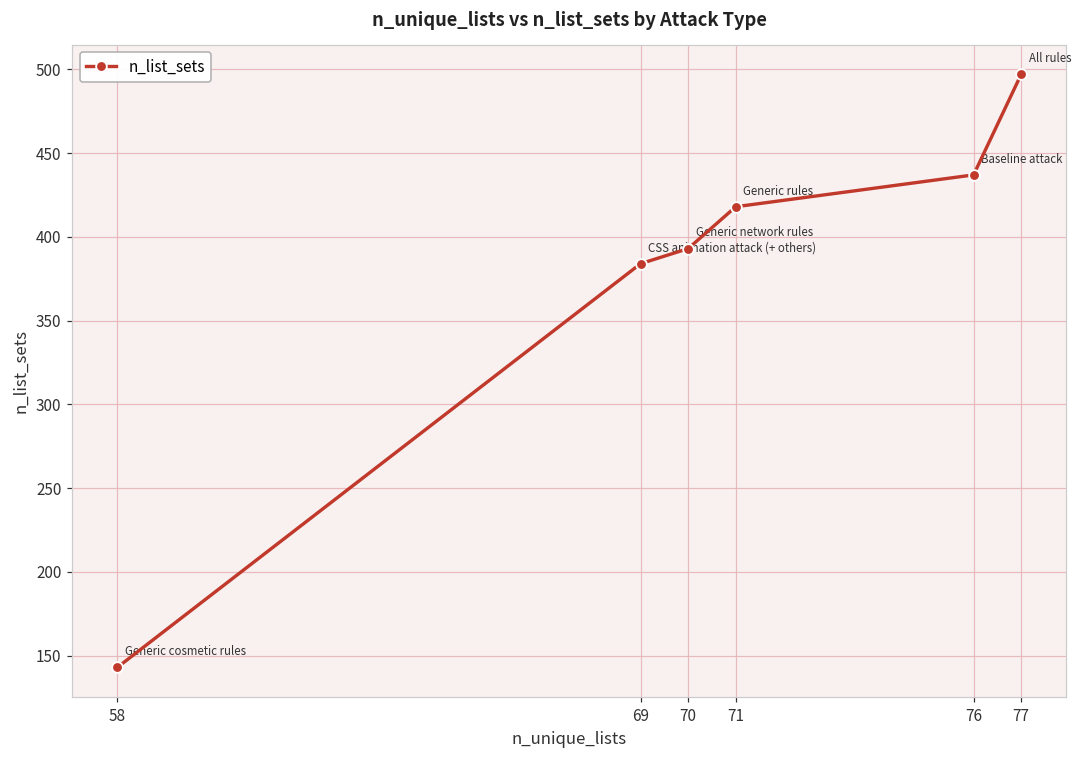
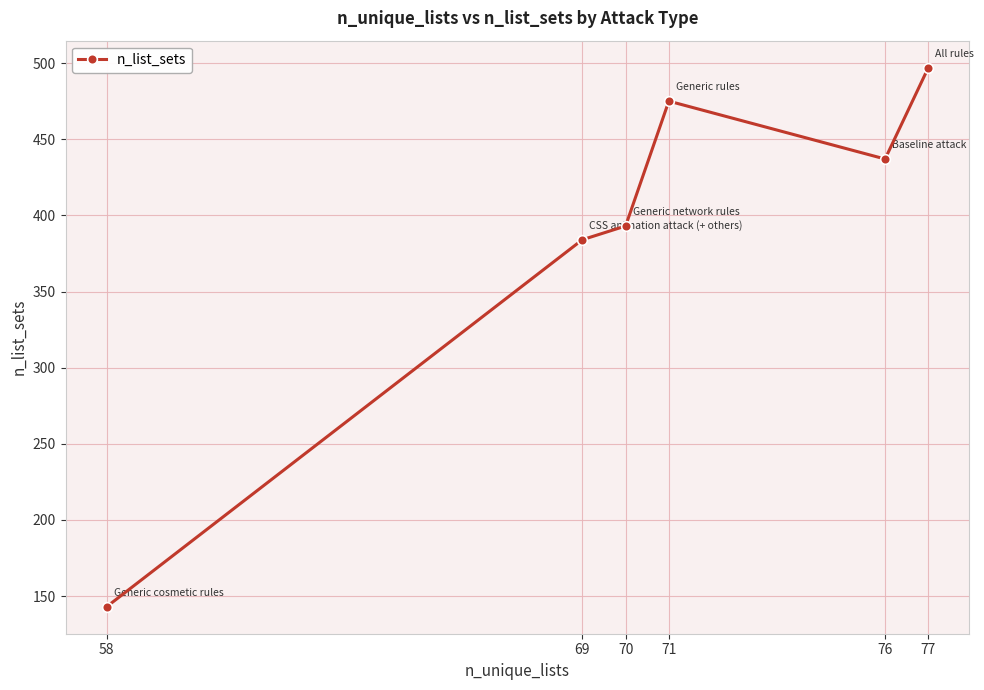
71: 418 -> 475
